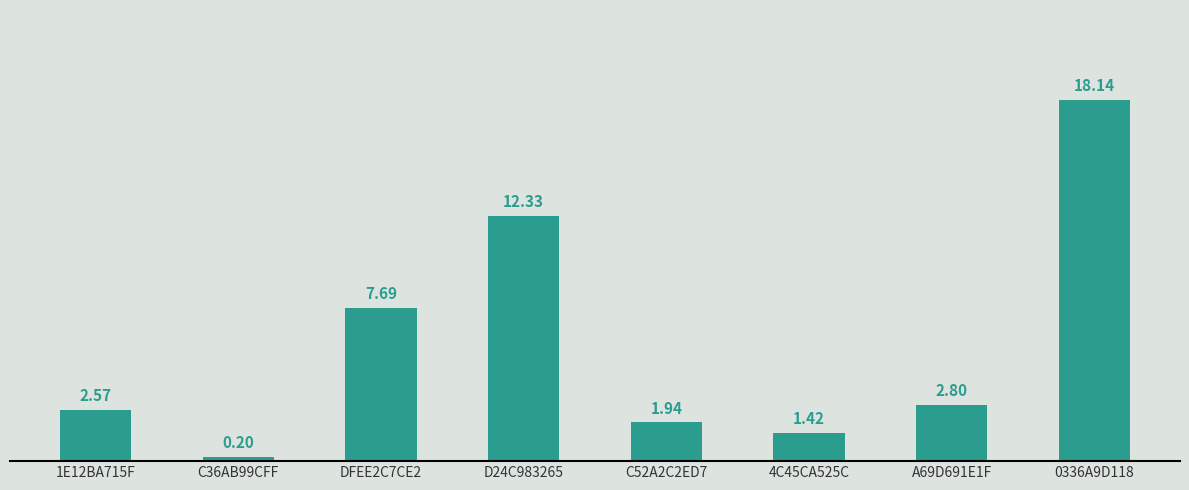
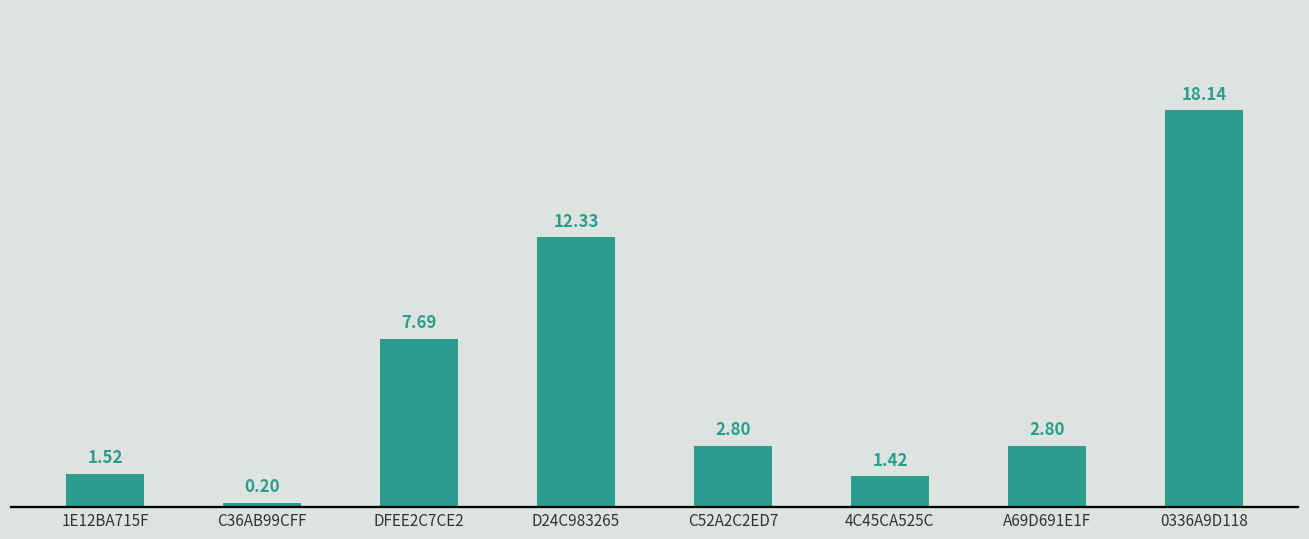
1E12BA715F: 2.57 -> 1.52
C52A2C2ED7: 1.94 -> 2.80
